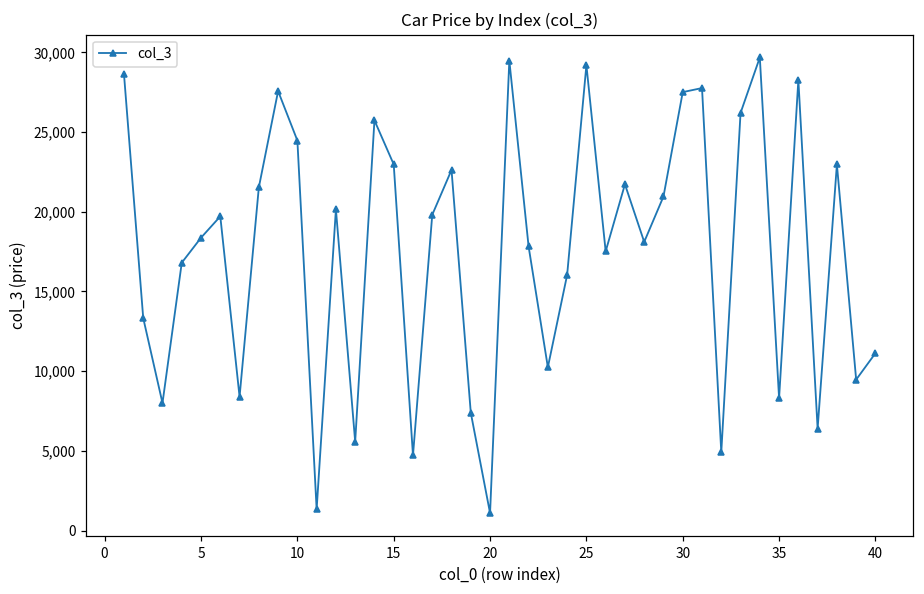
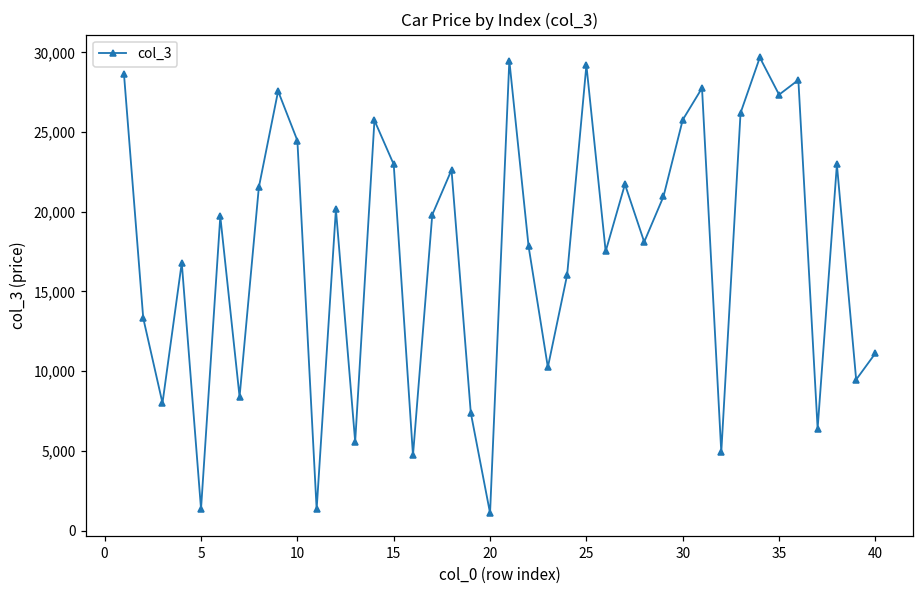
5: 18,400 -> 1,300
30: 27,500 -> 25,800
35: 8,300 -> 27,400
